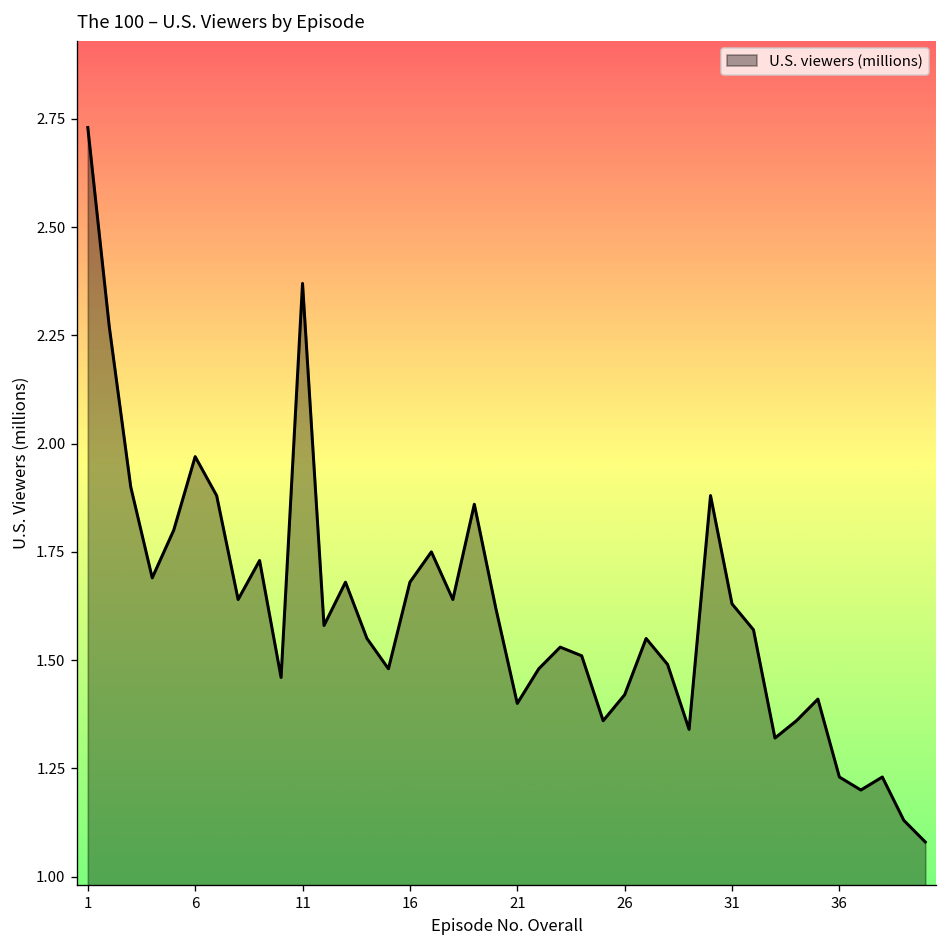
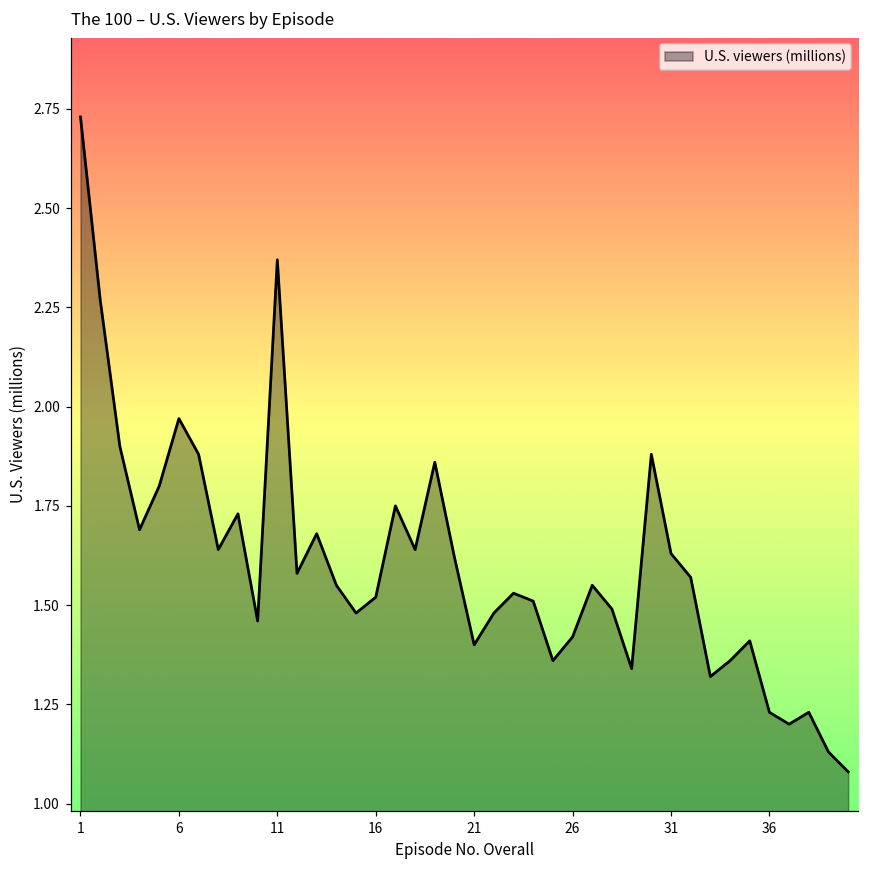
16: 1.68 -> 1.52
